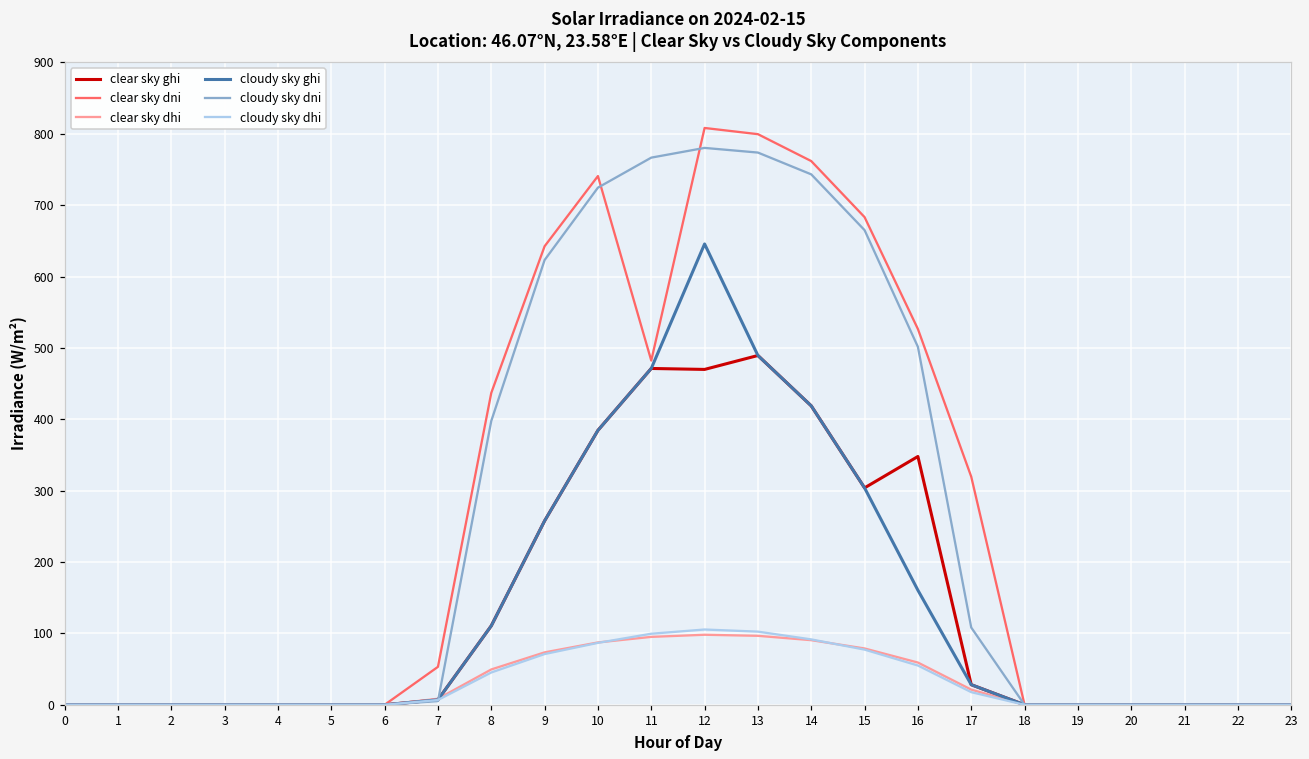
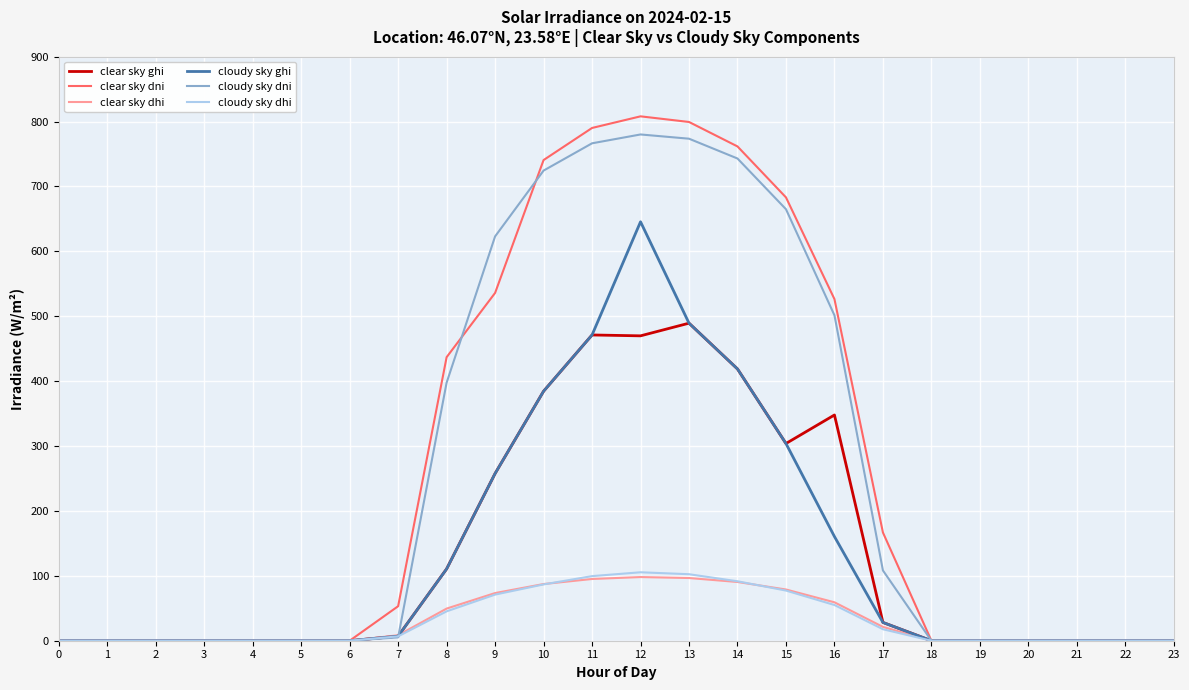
clear sky dni, 9: 640 -> 540
clear sky dni, 11: 480 -> 790
clear sky dni, 17: 320 -> 170
